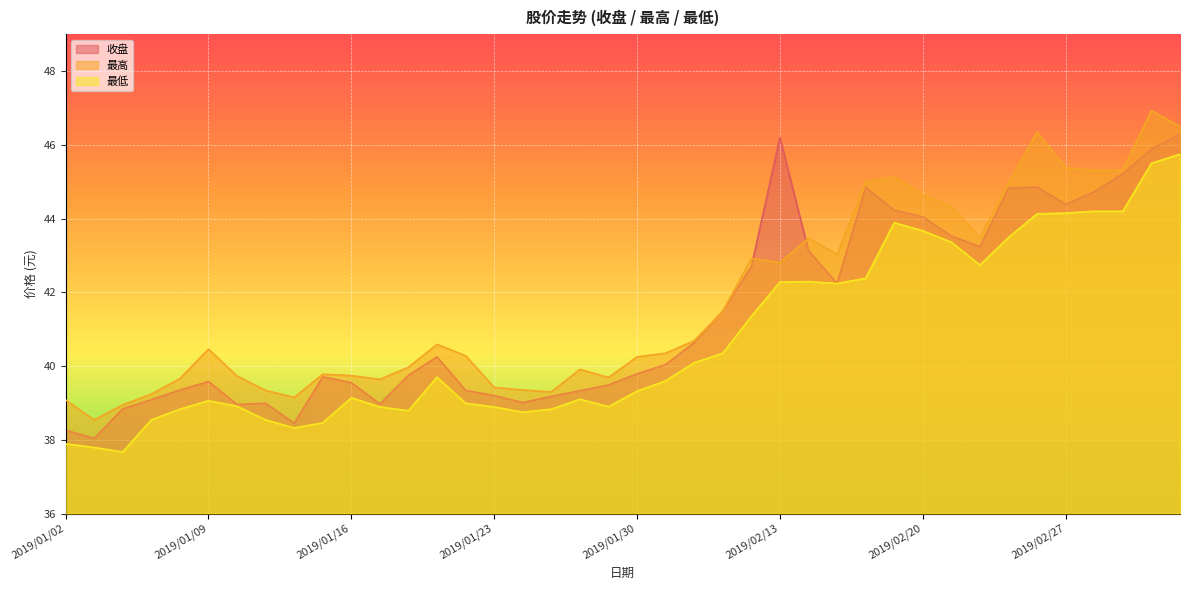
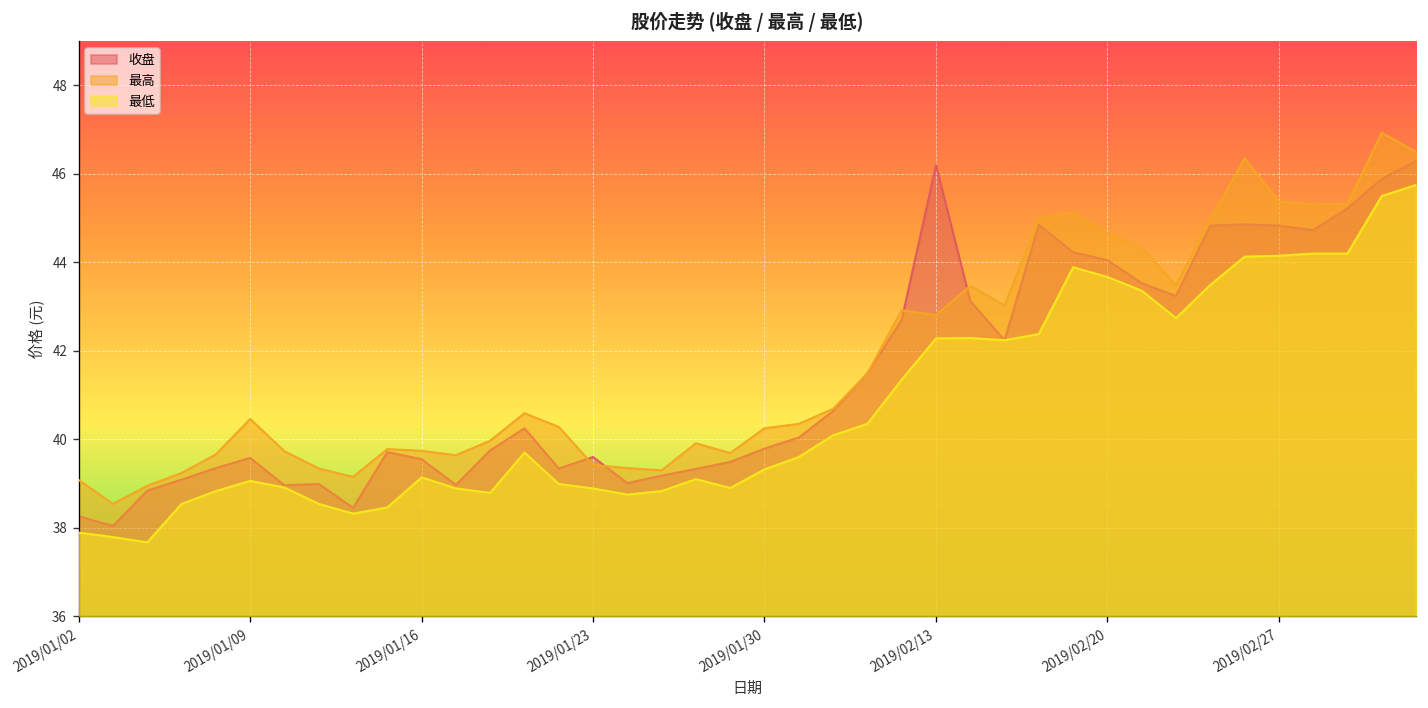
收盘, 2019/01/23: 39.2 -> 39.6
收盘, 2019/02/27: 44.4 -> 44.8
